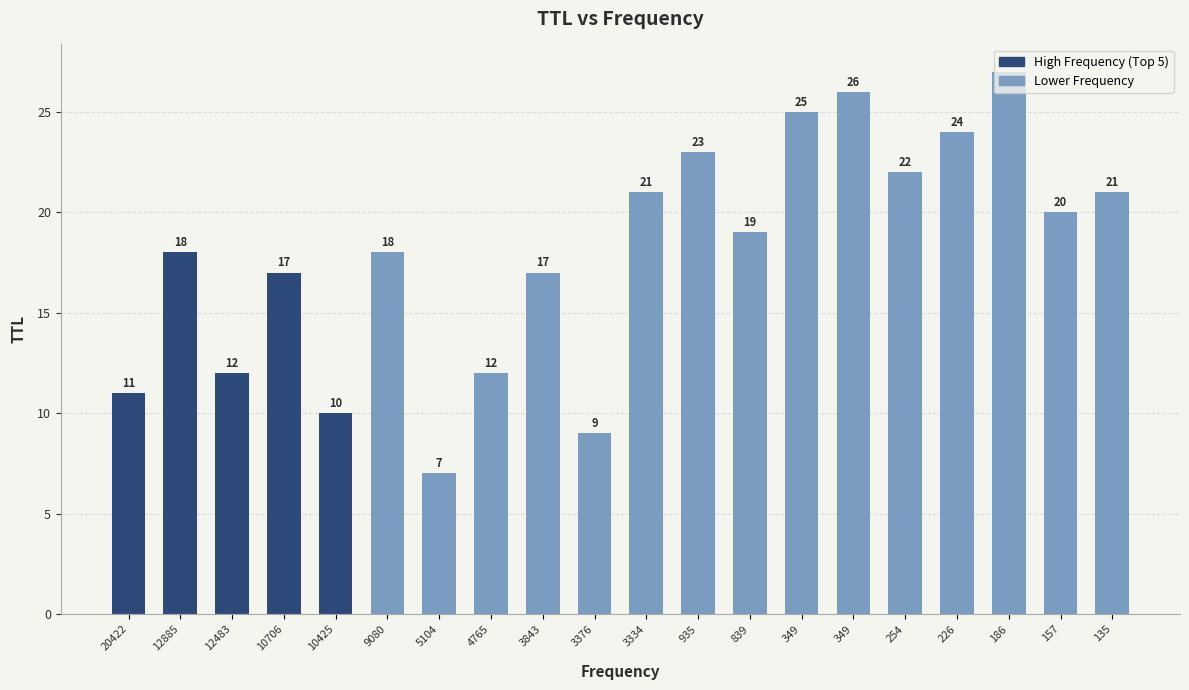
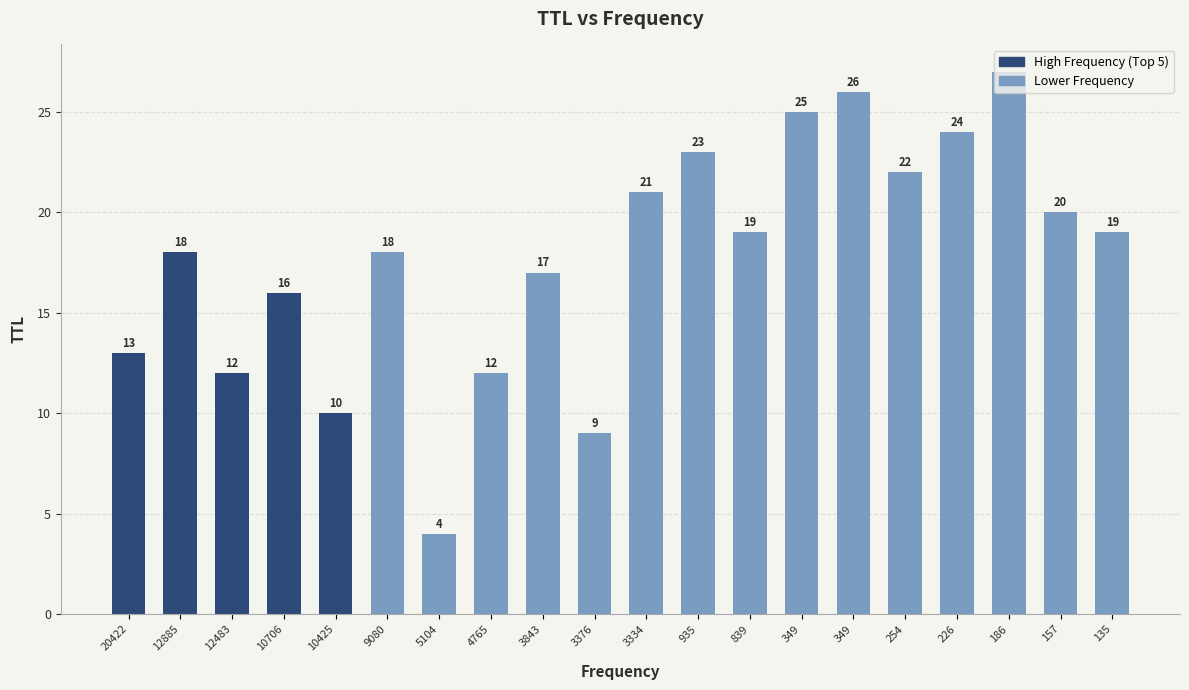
High Frequency (Top 5), 20422: 11 -> 13
High Frequency (Top 5), 10706: 17 -> 16
Lower Frequency, 5104: 7 -> 4
Lower Frequency, 135: 21 -> 19
